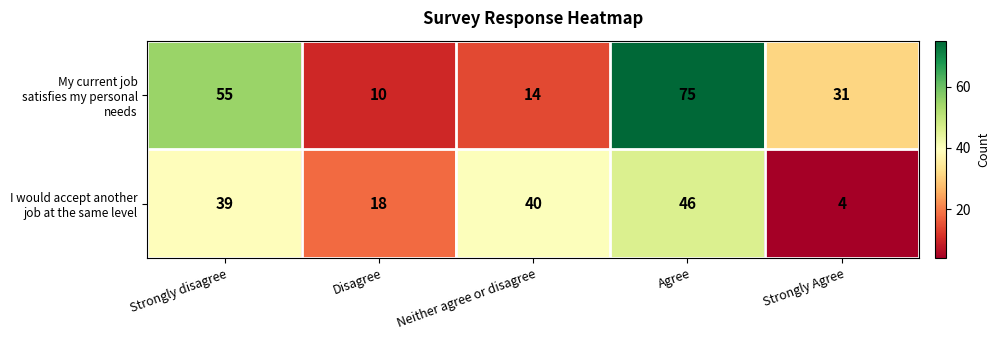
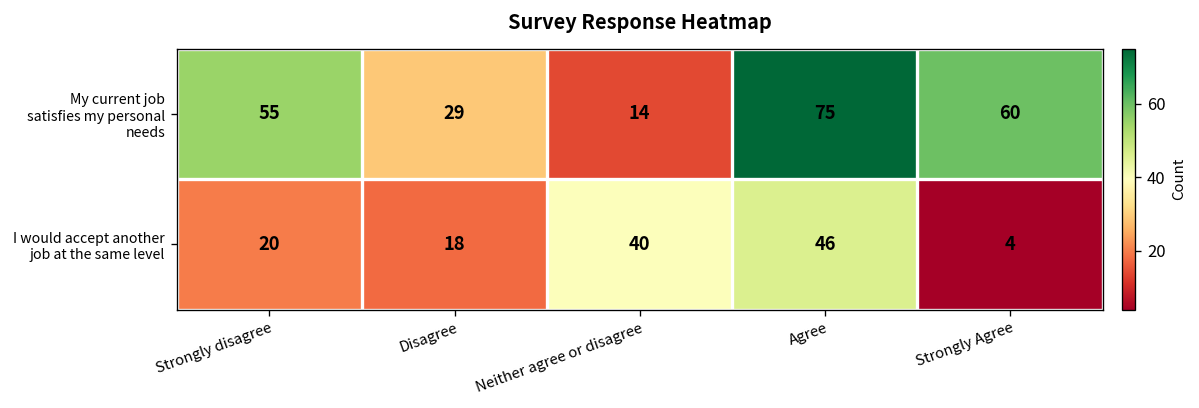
My current job satisfies my personal needs, Disagree: 10 -> 29
My current job satisfies my personal needs, Strongly Agree: 31 -> 60
I would accept another job at the same level, Strongly disagree: 39 -> 20
